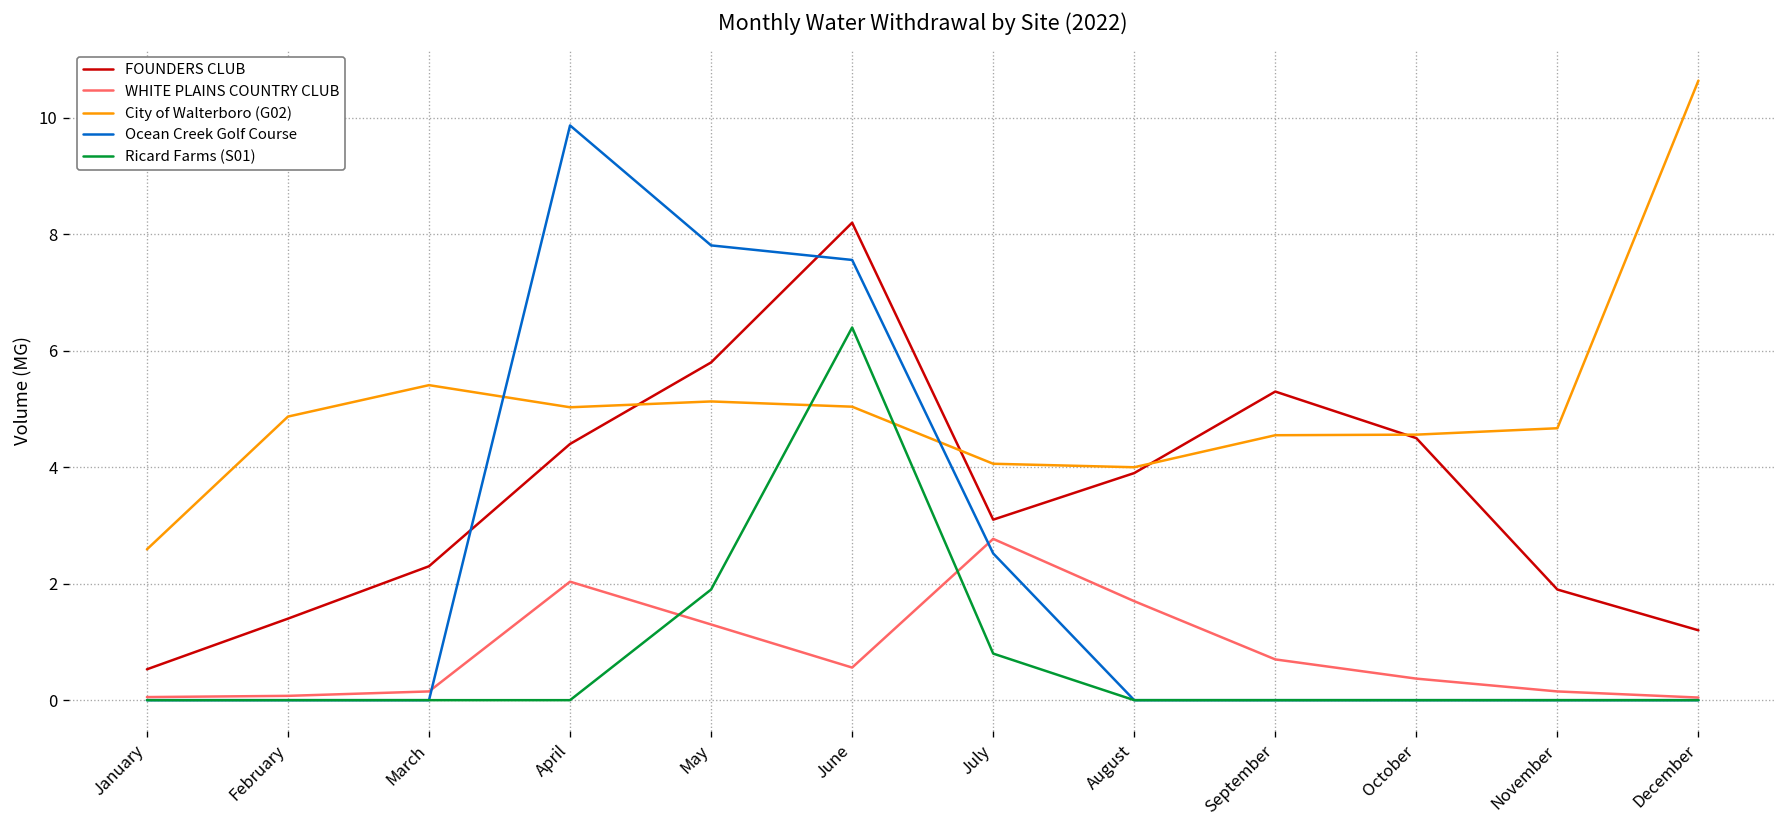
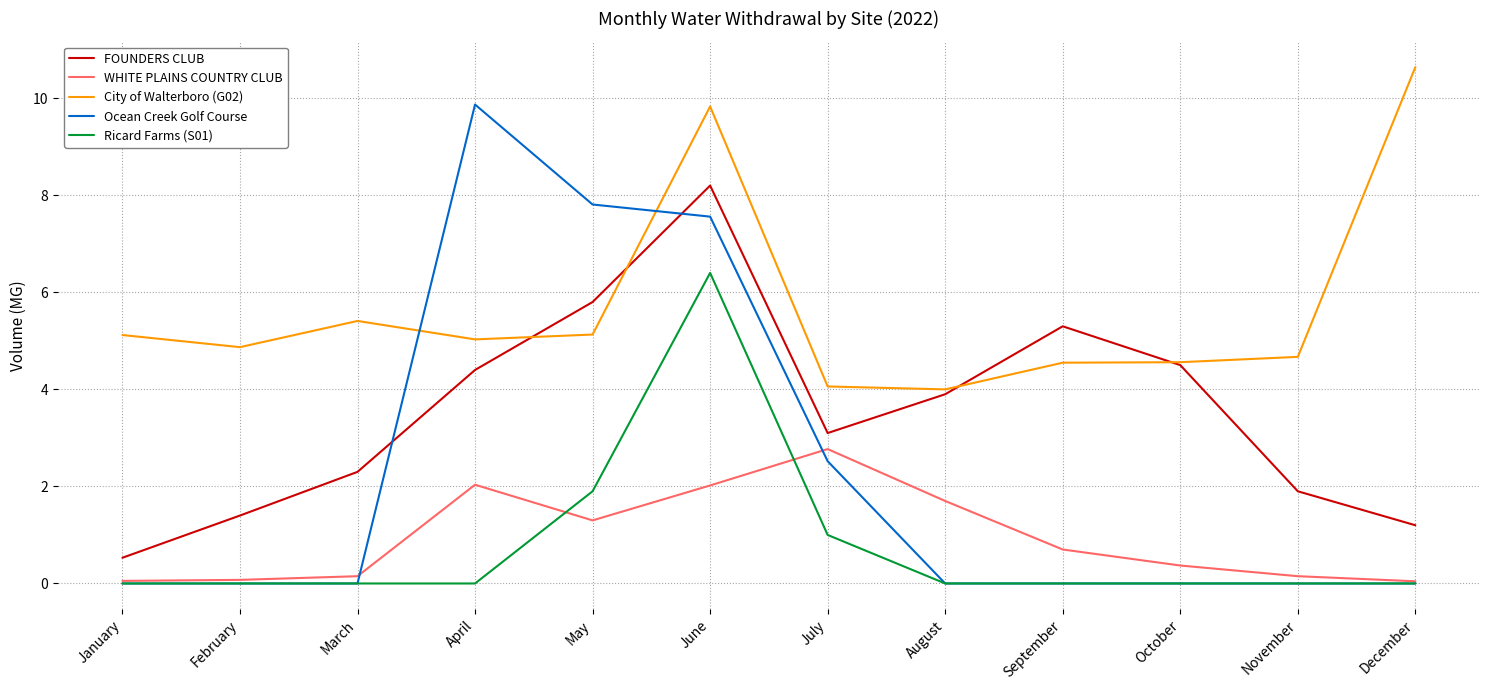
City of Walterboro (G02), January: 2.6 -> 5.1
WHITE PLAINS COUNTRY CLUB, June: 0.6 -> 2.0
City of Walterboro (G02), June: 5.0 -> 9.8
Ricard Farms (S01), July: 0.8 -> 1.0
